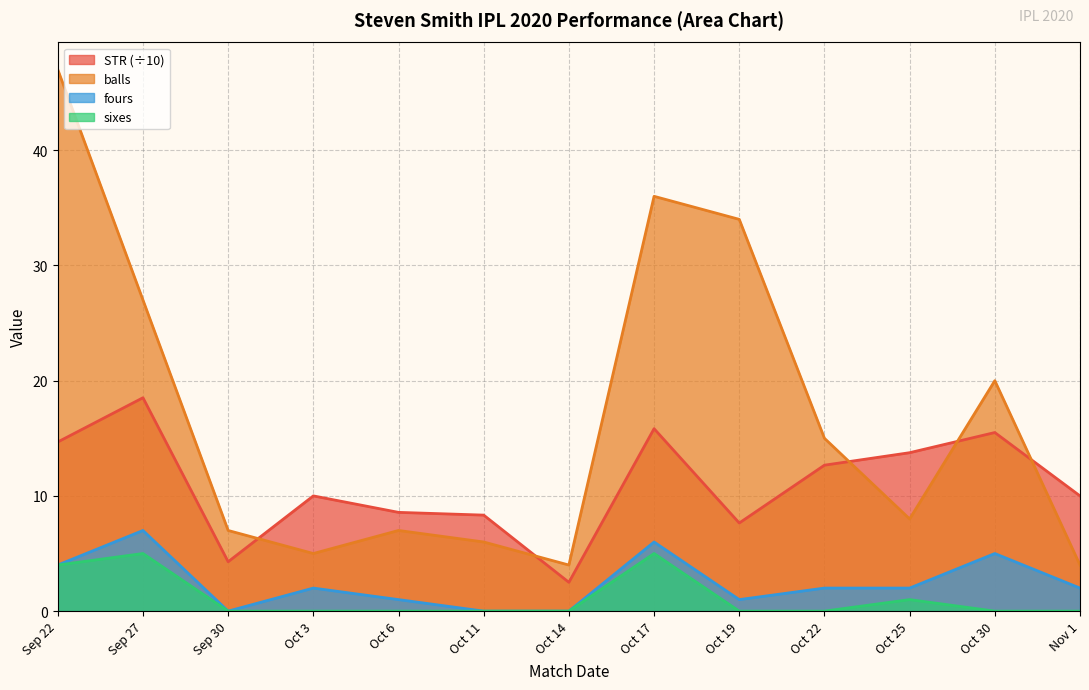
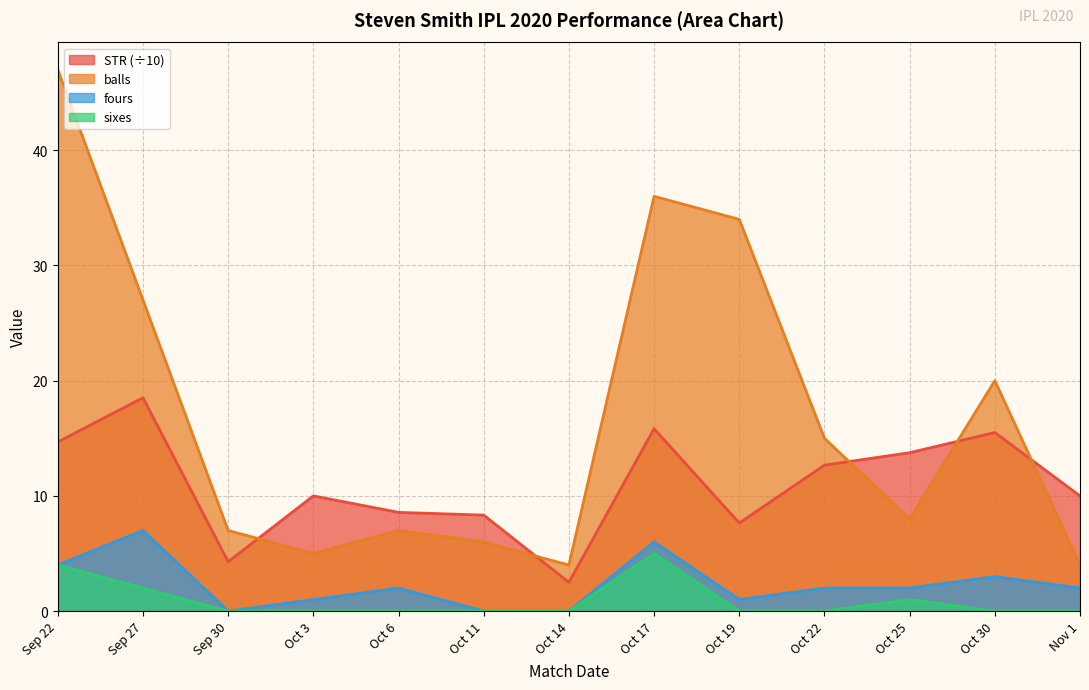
sixes, Sep 27: 5 -> 2
fours, Oct 3: 2 -> 1
fours, Oct 6: 1 -> 2
fours, Oct 30: 5 -> 3
